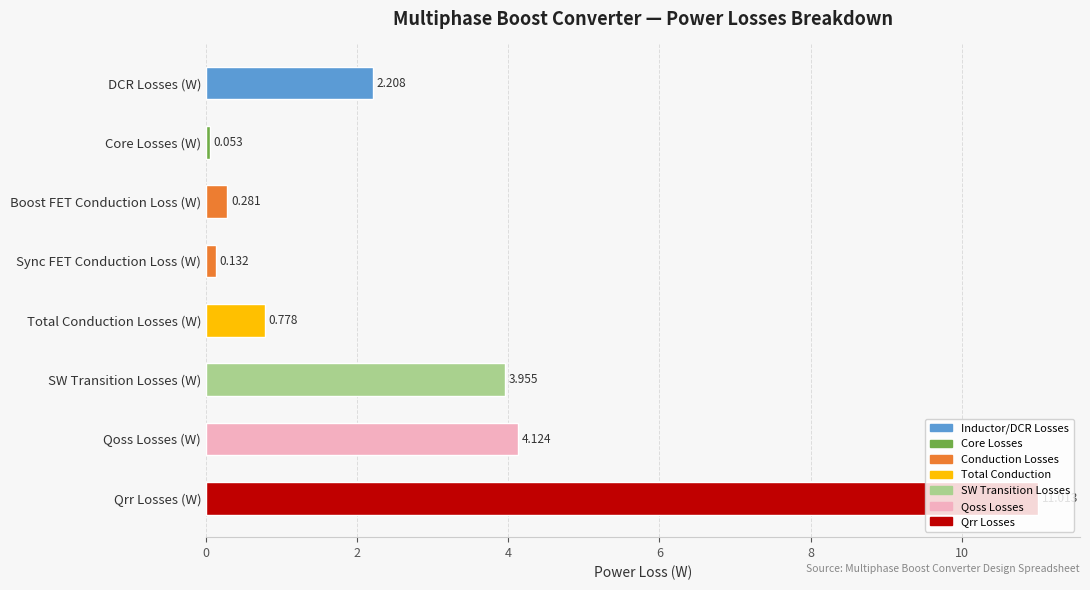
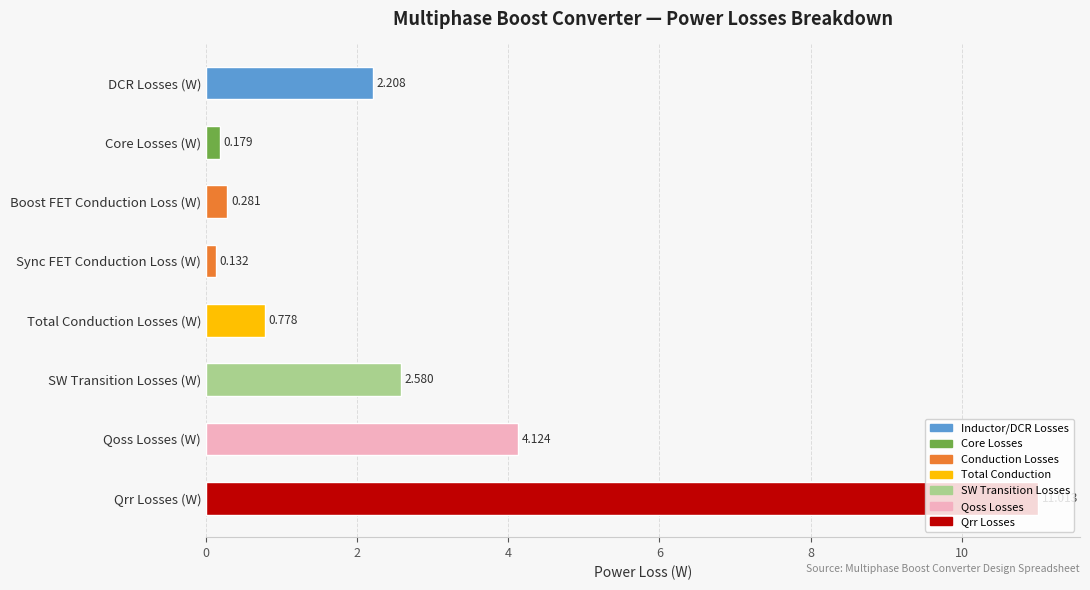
Core Losses (W): 0.053 -> 0.179
SW Transition Losses (W): 3.955 -> 2.580
